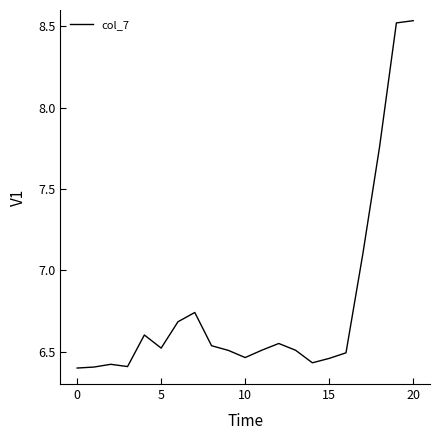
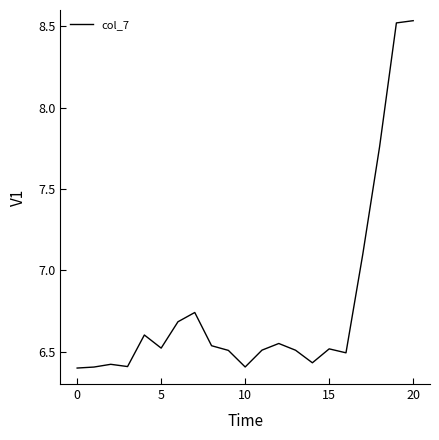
10: 6.46 -> 6.40
15: 6.46 -> 6.52
